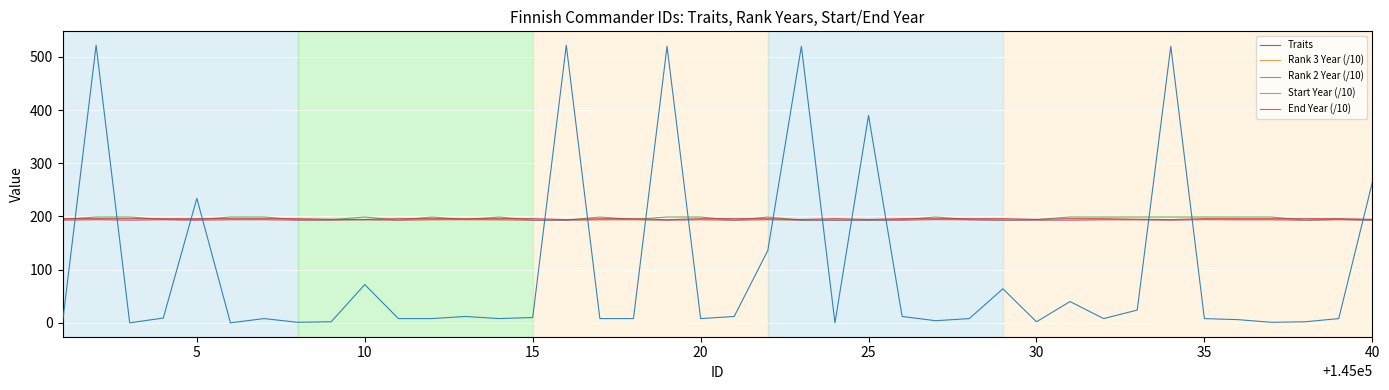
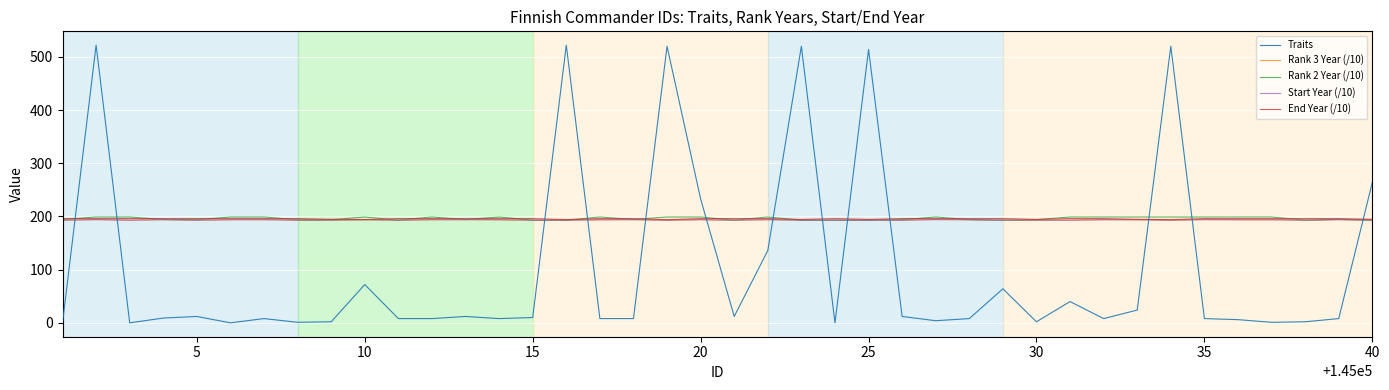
Traits, 5: 230 -> 10
Traits, 20: 10 -> 230
Traits, 25: 390 -> 510
